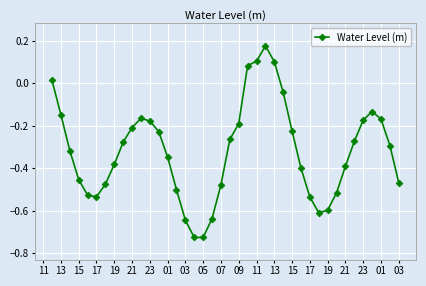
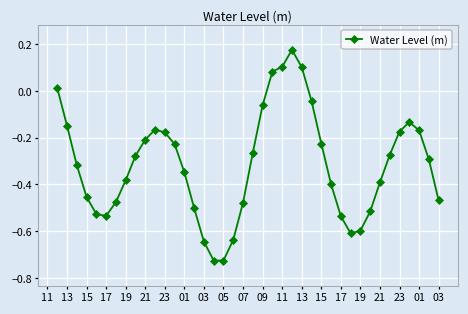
09: -0.19 -> -0.06
